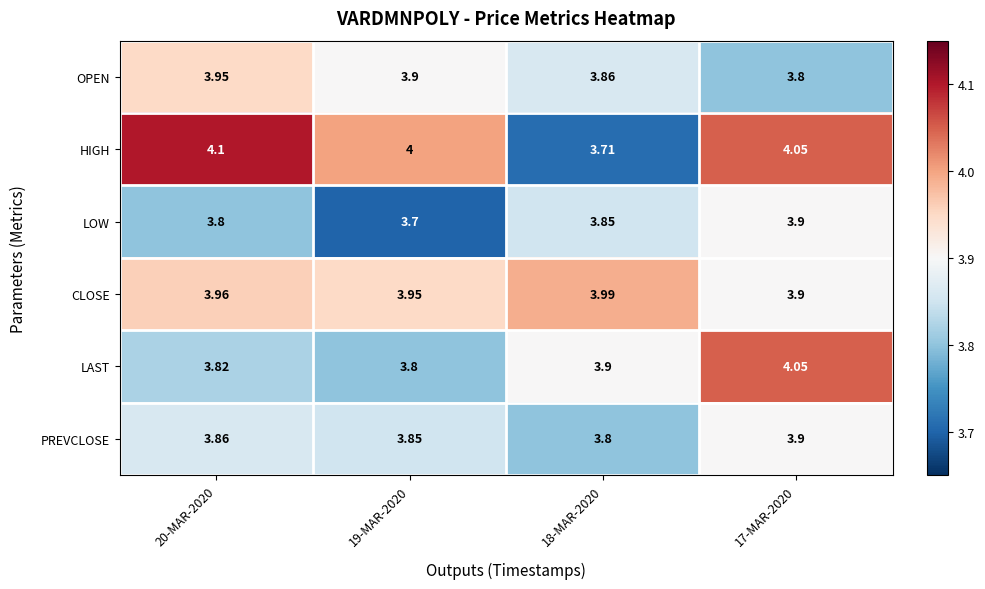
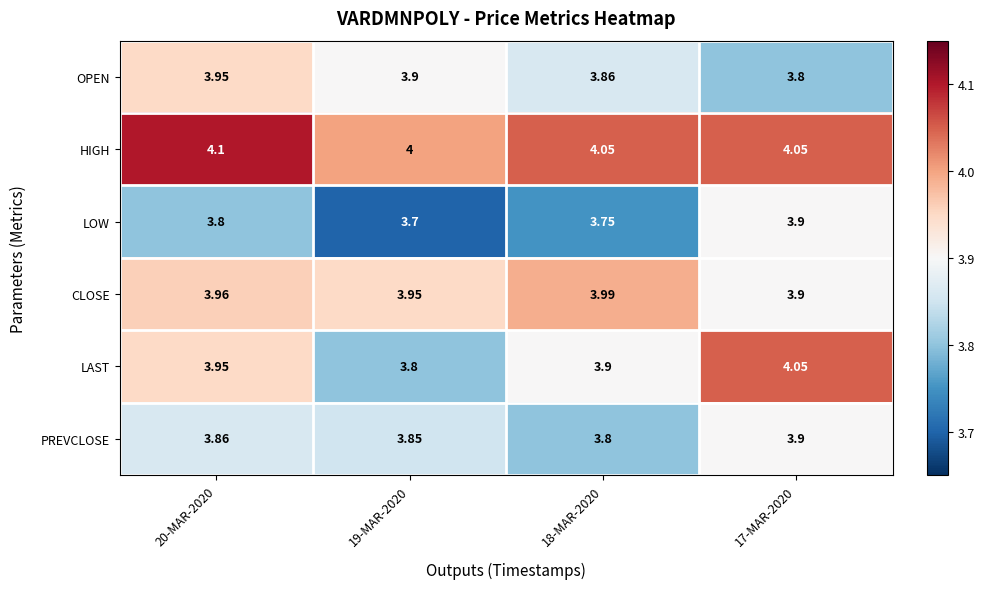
HIGH, 18-MAR-2020: 3.71 -> 4.05
LOW, 18-MAR-2020: 3.85 -> 3.75
LAST, 20-MAR-2020: 3.82 -> 3.95
